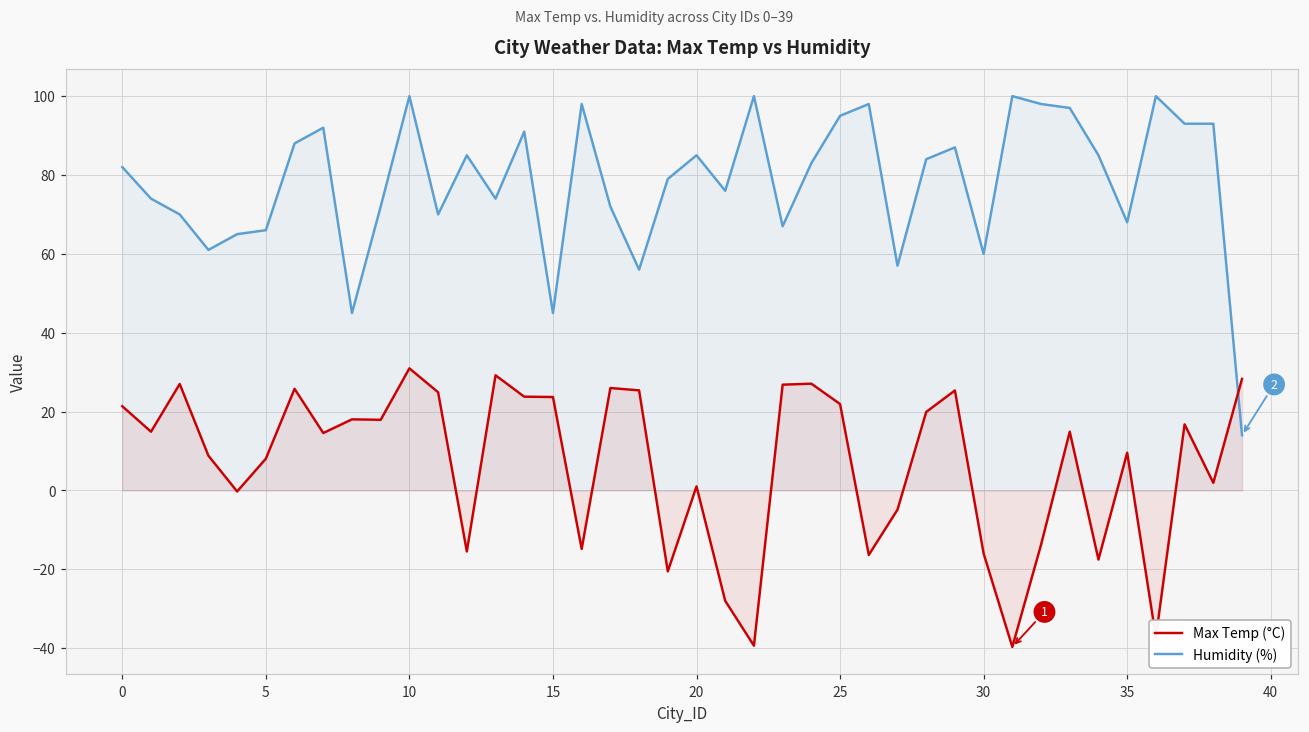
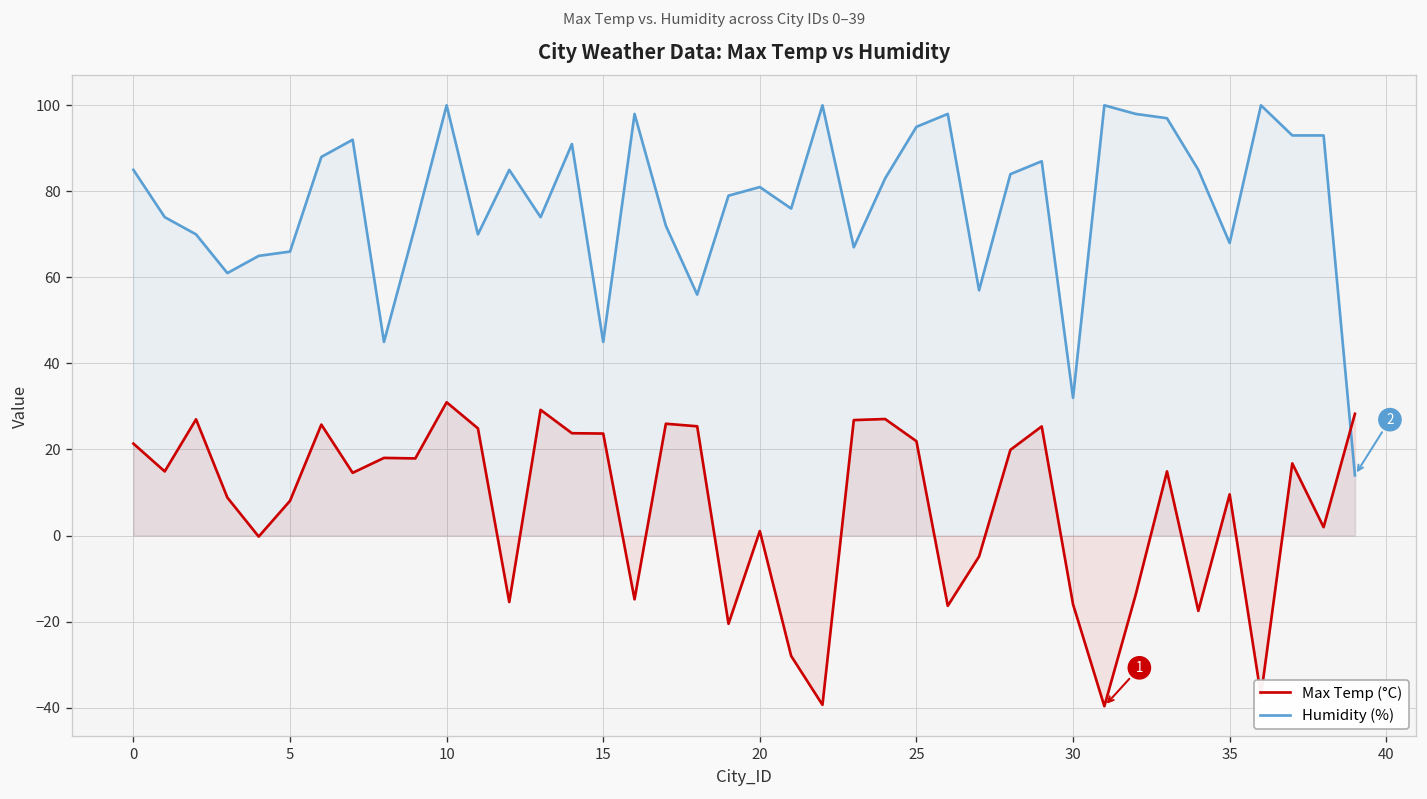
Humidity (%), 0: 82 -> 85
Humidity (%), 20: 85 -> 81
Humidity (%), 30: 60 -> 32
